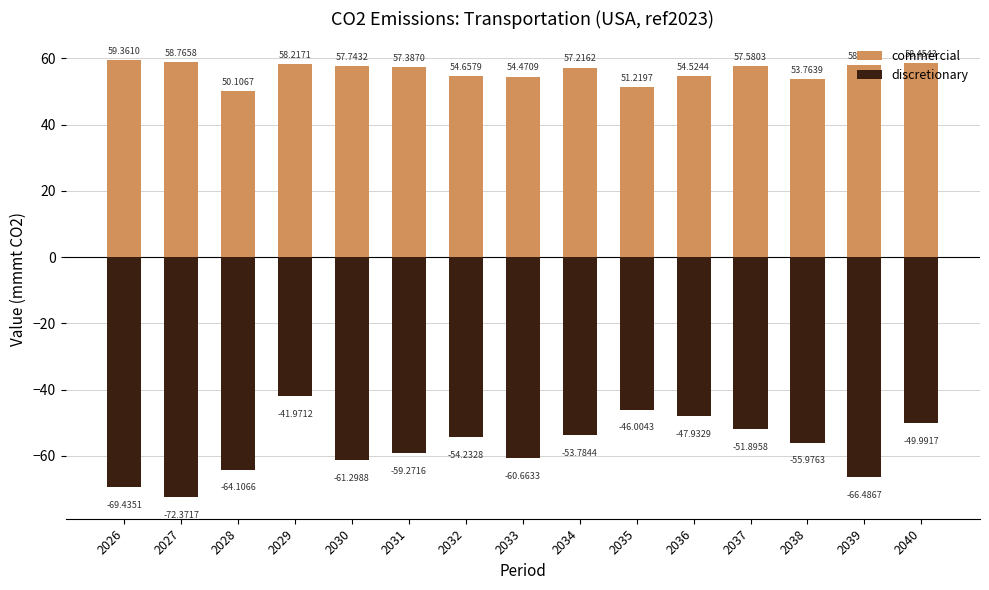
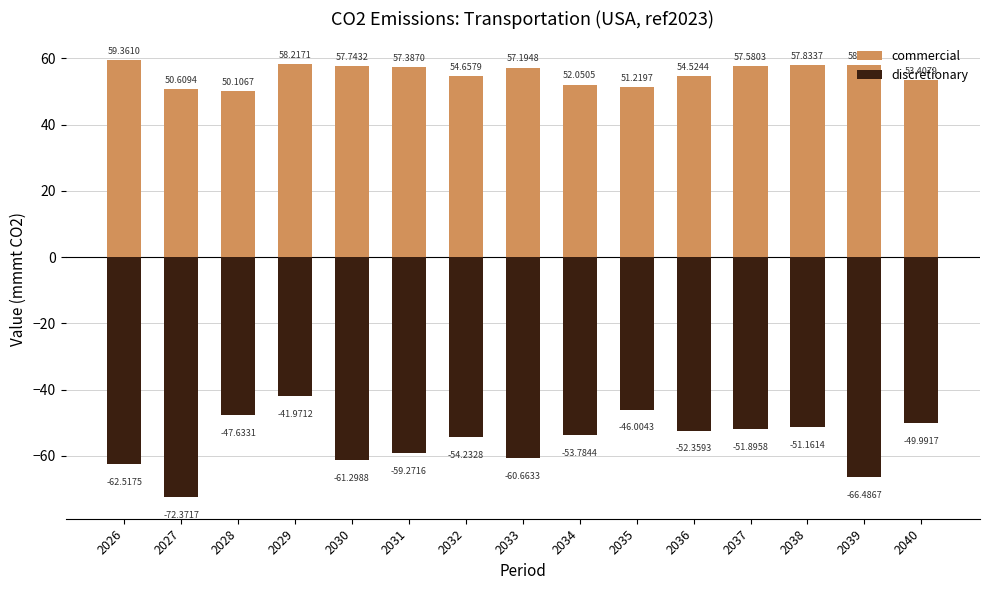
discretionary, 2026: -69.4351 -> -62.5175
commercial, 2027: 58.7658 -> 50.6094
discretionary, 2028: -64.1066 -> -47.6331
commercial, 2033: 54.4709 -> 57.1948
commercial, 2034: 57.2162 -> 52.0505
discretionary, 2036: -47.9329 -> -52.3593
commercial, 2038: 53.7639 -> 57.8337
discretionary, 2038: -55.9763 -> -51.1614
commercial, 2040: 58.4543 -> 53.4079
